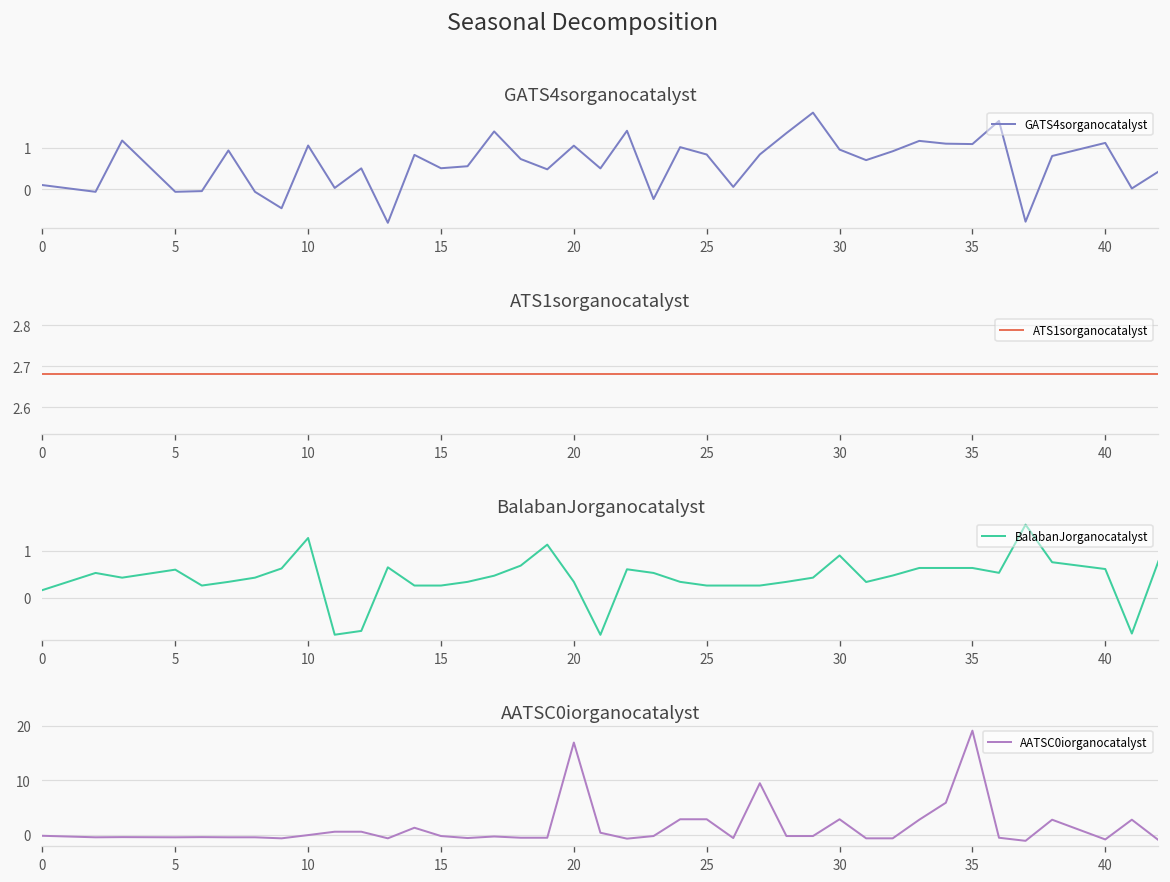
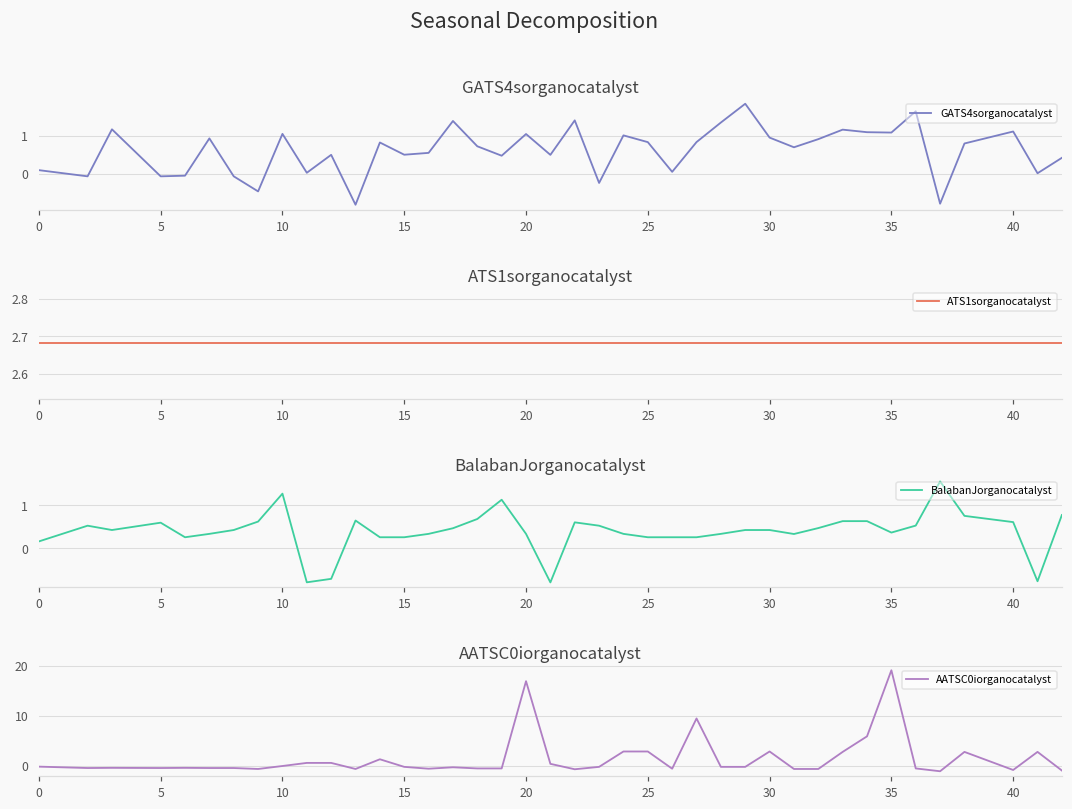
BalabanJorganocatalyst, 30: 0.9 -> 0.4
BalabanJorganocatalyst, 35: 0.6 -> 0.4
